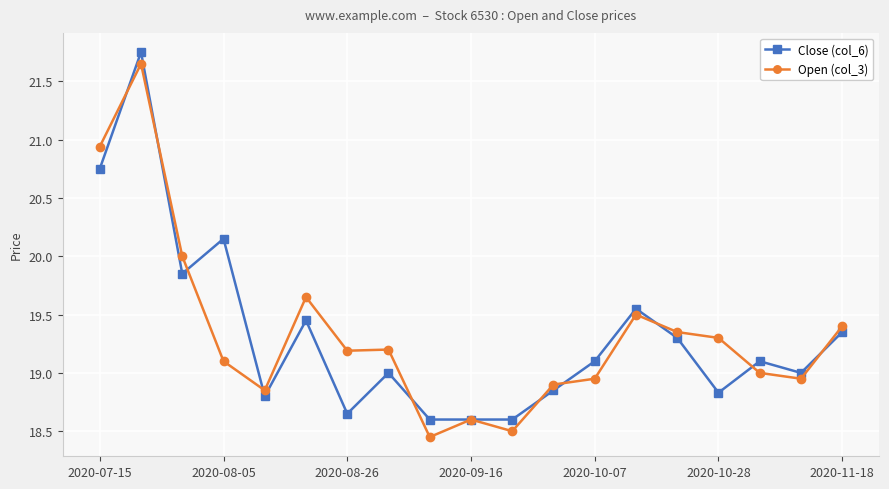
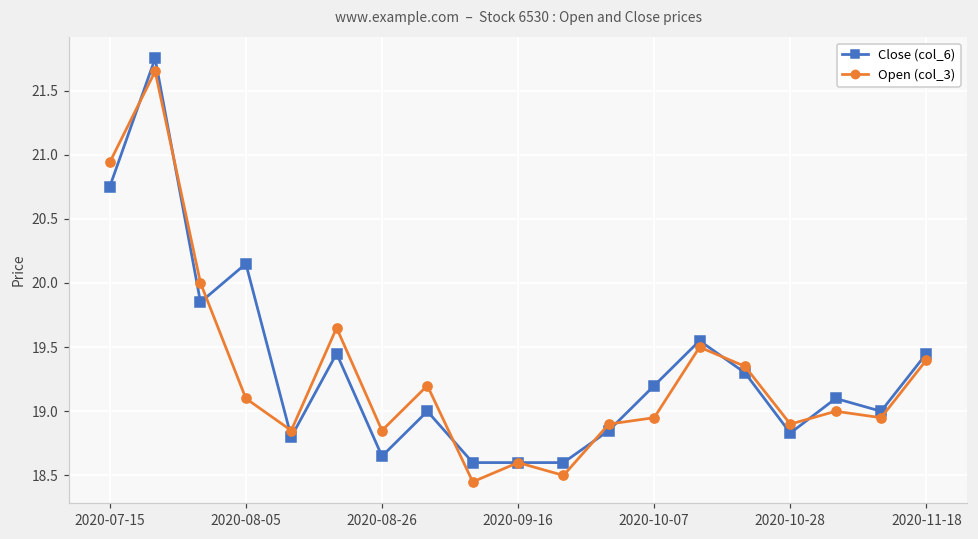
Open (col_3), 2020-08-26: 19.19 -> 18.85
Close (col_6), 2020-10-07: 19.1 -> 19.2
Open (col_3), 2020-10-28: 19.3 -> 18.9
Close (col_6), 2020-11-18: 19.35 -> 19.45
